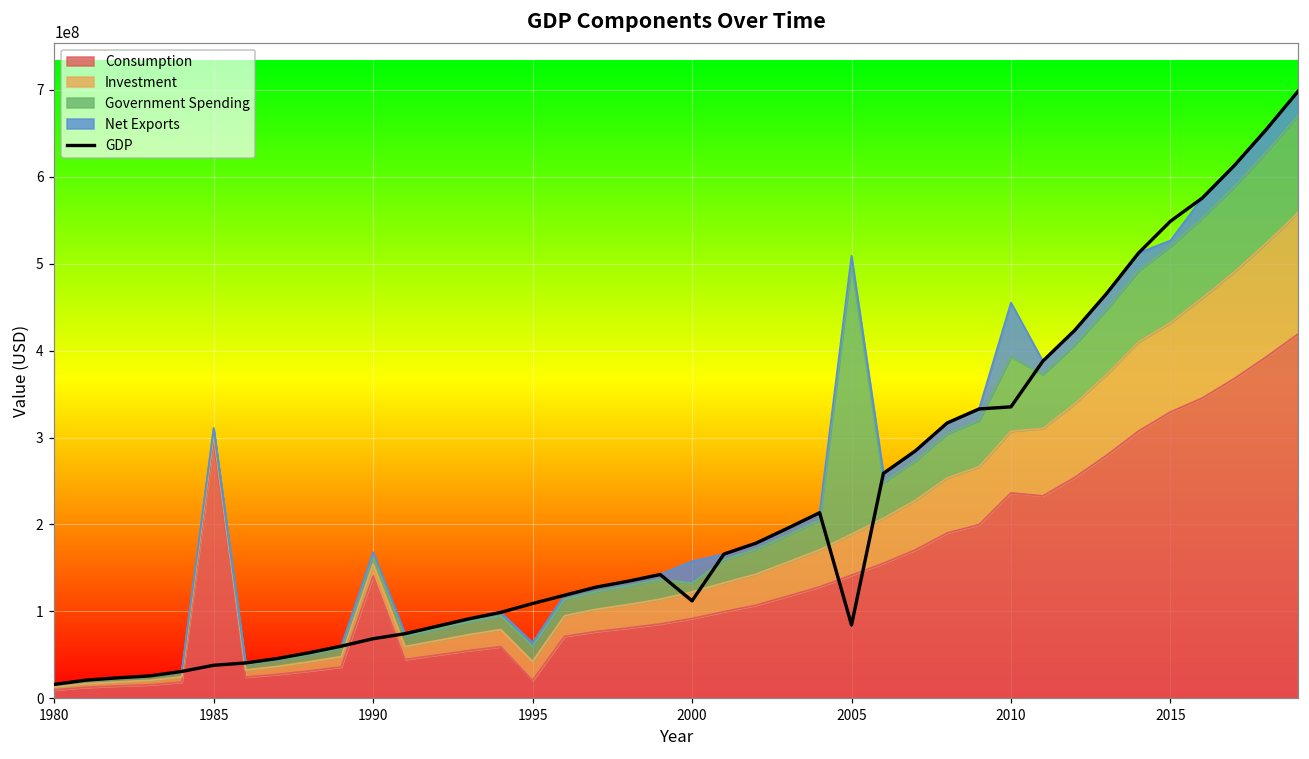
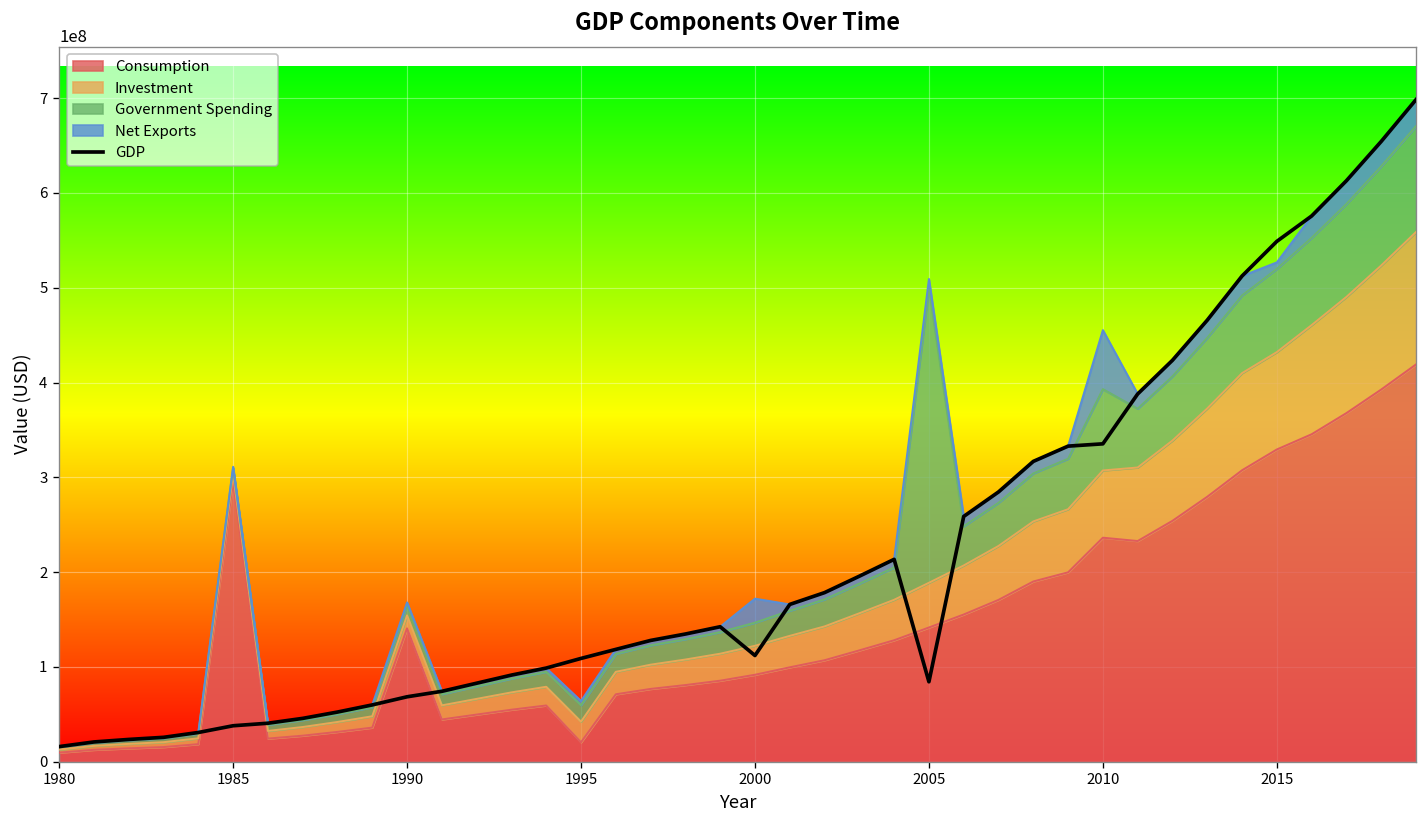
Government Spending, 2000: 10000000 -> 20000000
